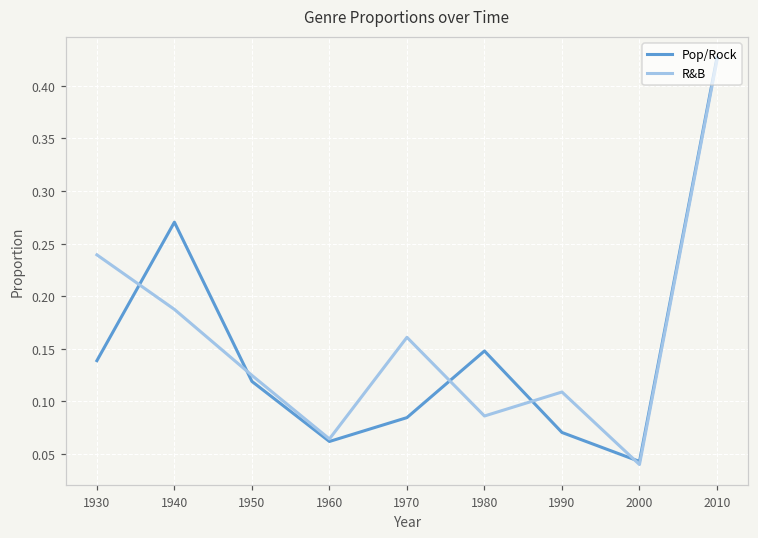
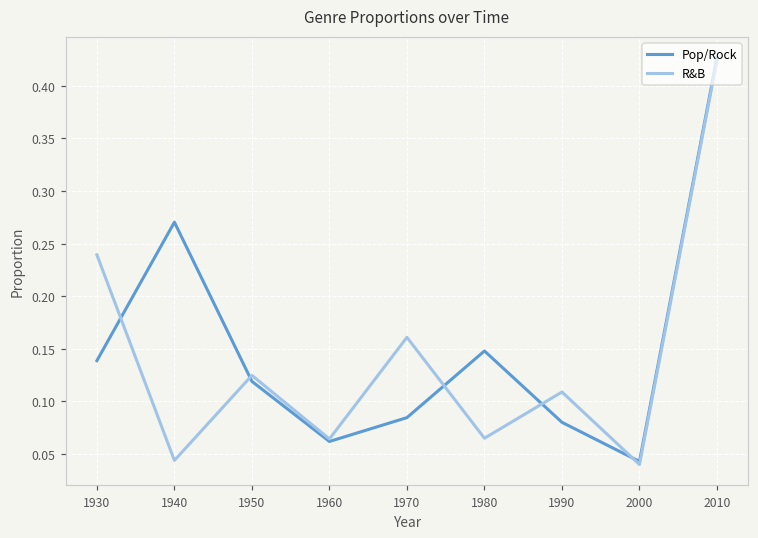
R&B, 1940: 0.19 -> 0.04
R&B, 1980: 0.09 -> 0.06
Pop/Rock, 1990: 0.07 -> 0.08
